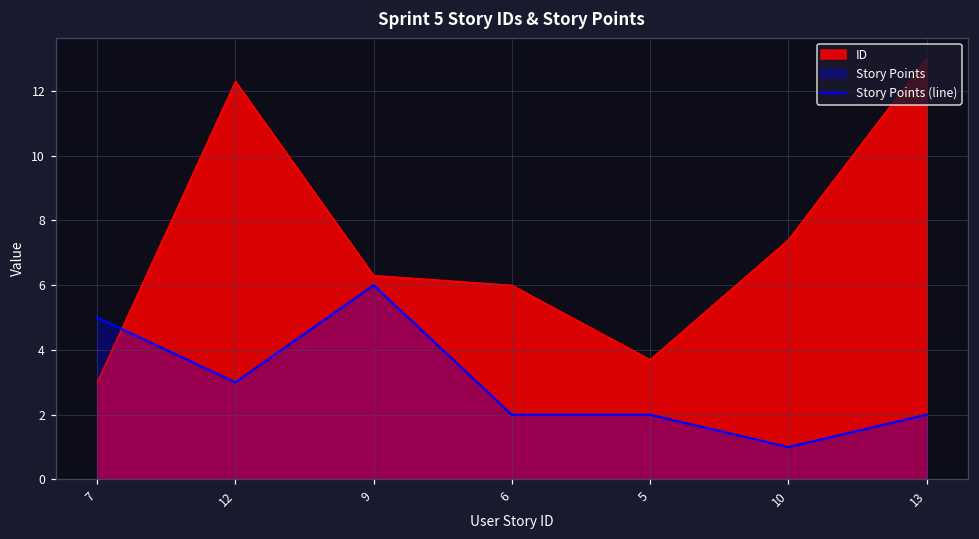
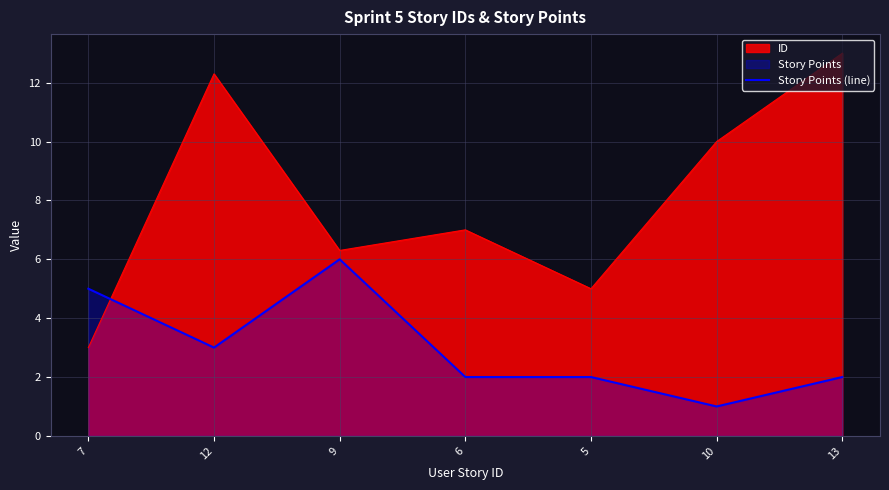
ID, 6: 6 -> 7
ID, 5: 3.7 -> 5.0
ID, 10: 7.4 -> 10.0
